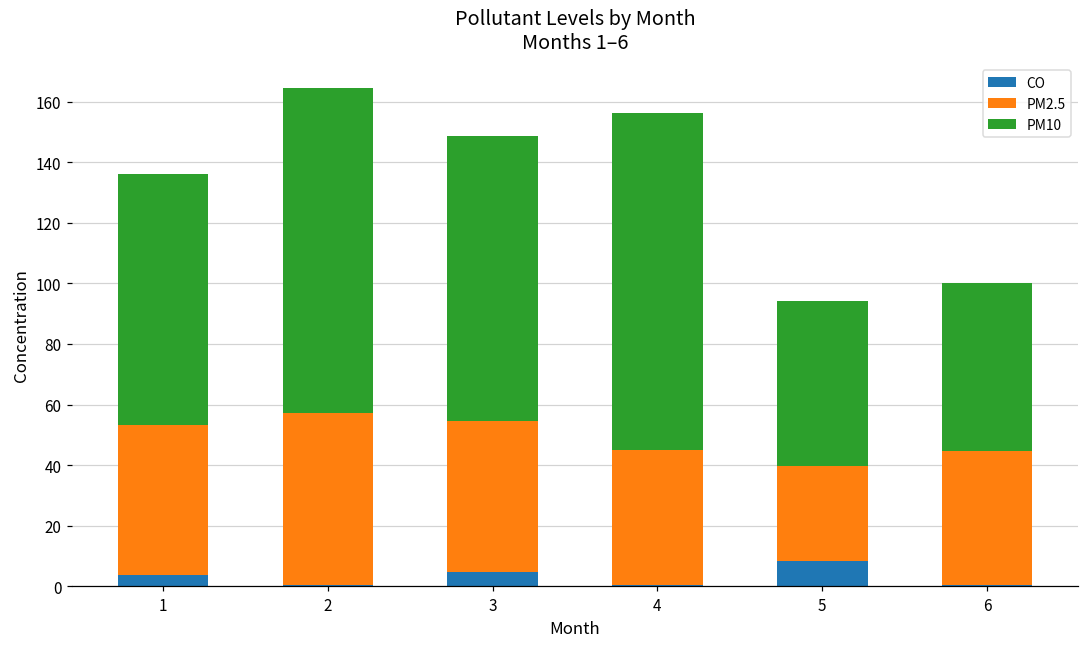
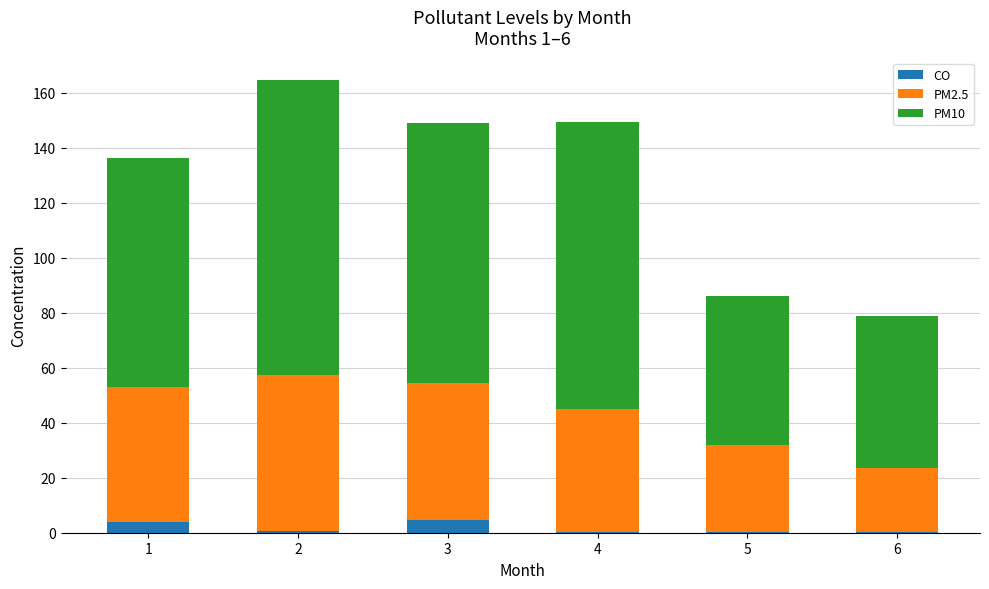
PM10, 4: 111 -> 104
CO, 5: 8 -> 0
PM2.5, 6: 45 -> 23
